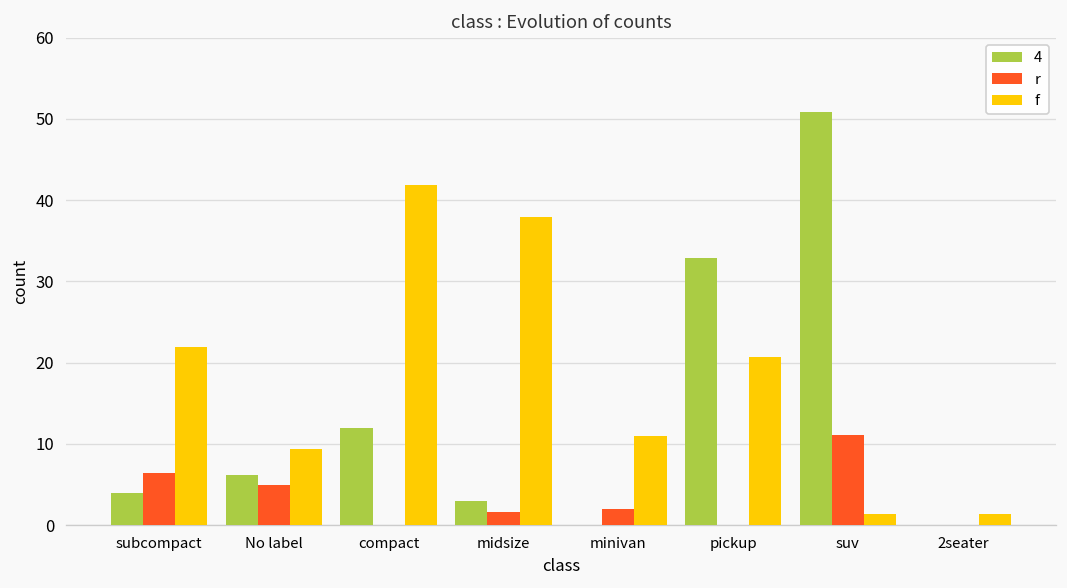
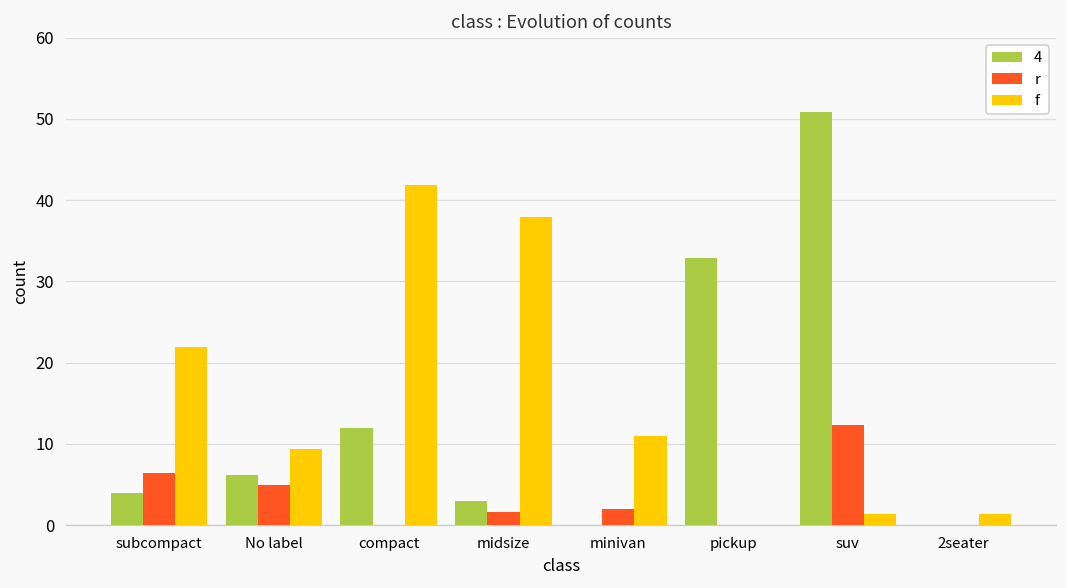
f, pickup: 21 -> 0
r, suv: 11 -> 12
